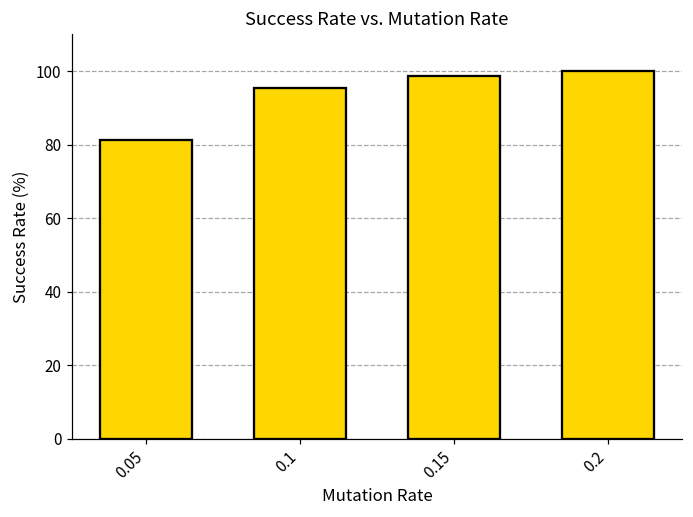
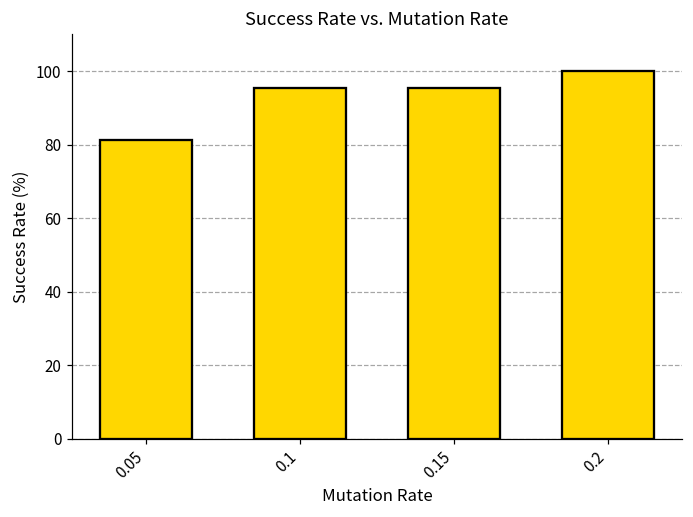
0.15: 99 -> 96
